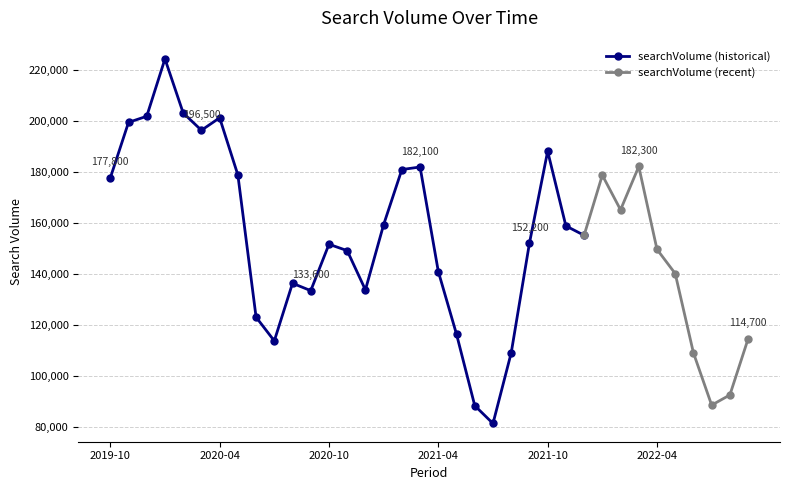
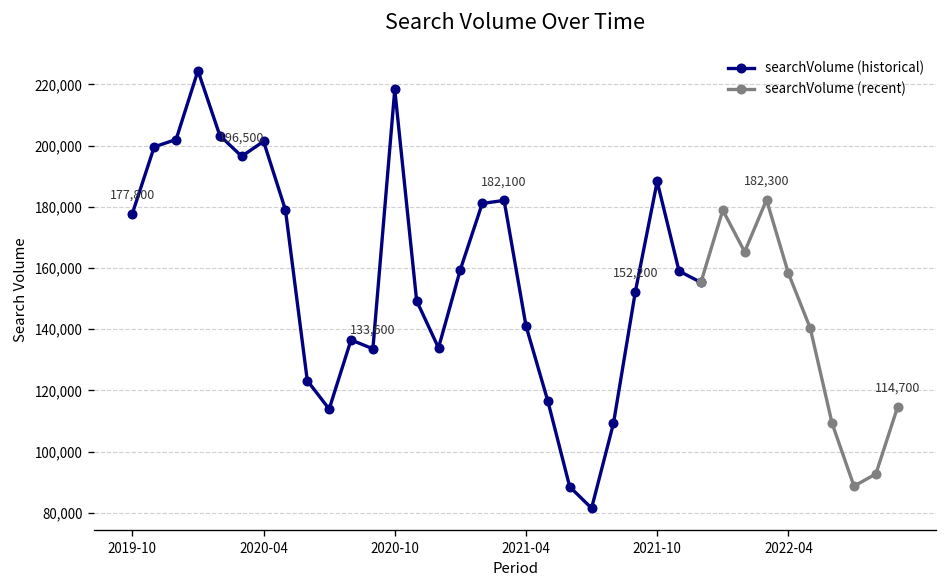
searchVolume (historical), 2020-10: 152,000 -> 218,000
searchVolume (recent), 2022-04: 150,000 -> 158,000
